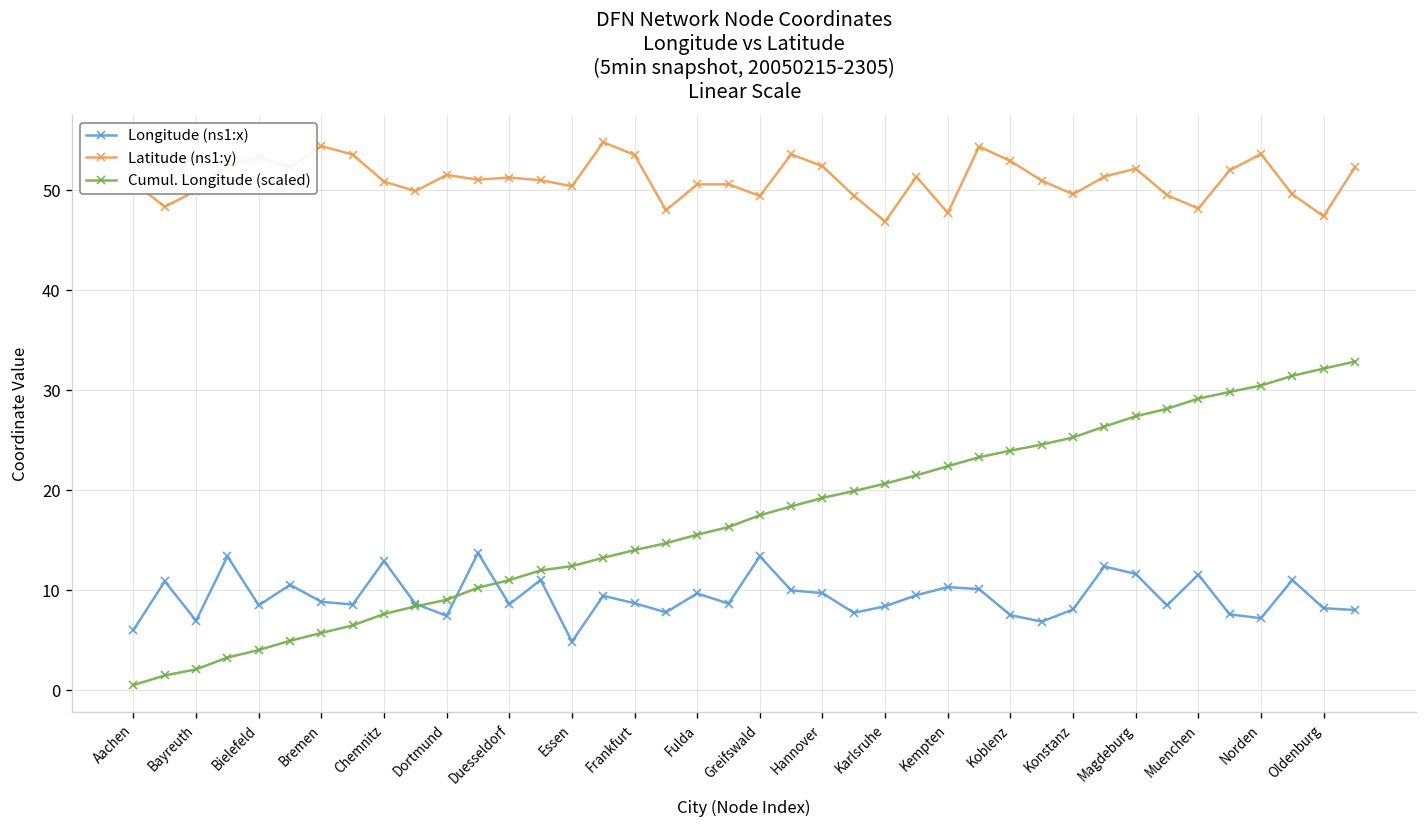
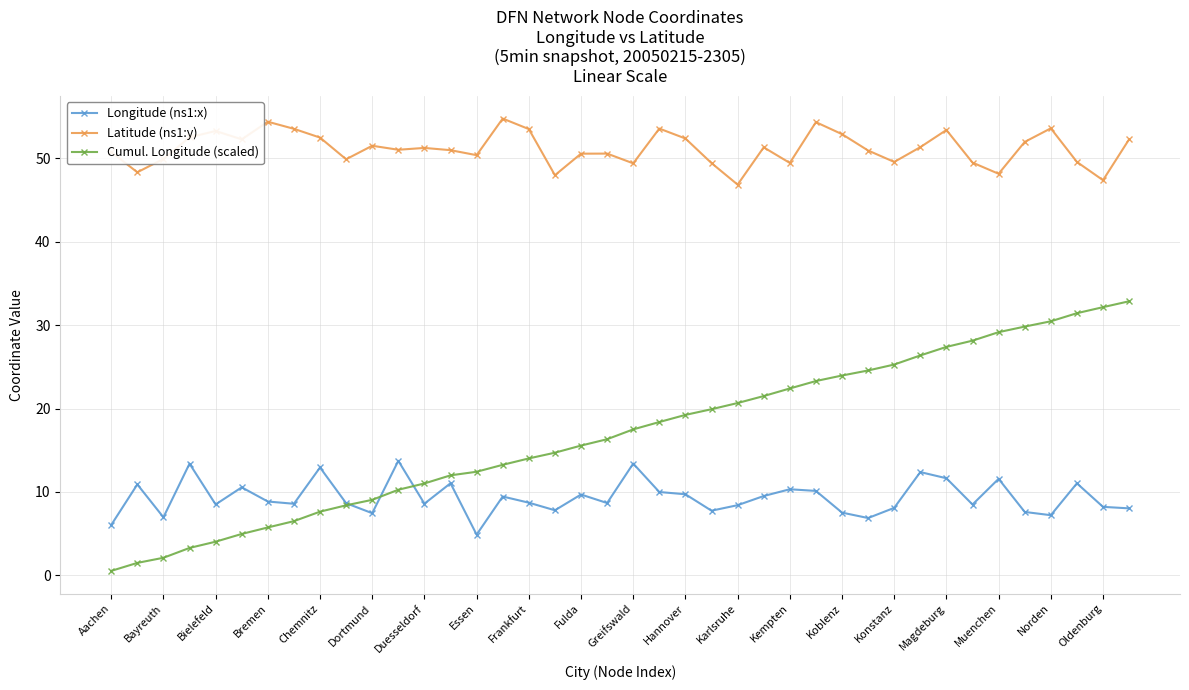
Latitude (ns1:y), Chemnitz: 51 -> 52
Latitude (ns1:y), Kempten: 48 -> 49
Latitude (ns1:y), Magdeburg: 52 -> 53
